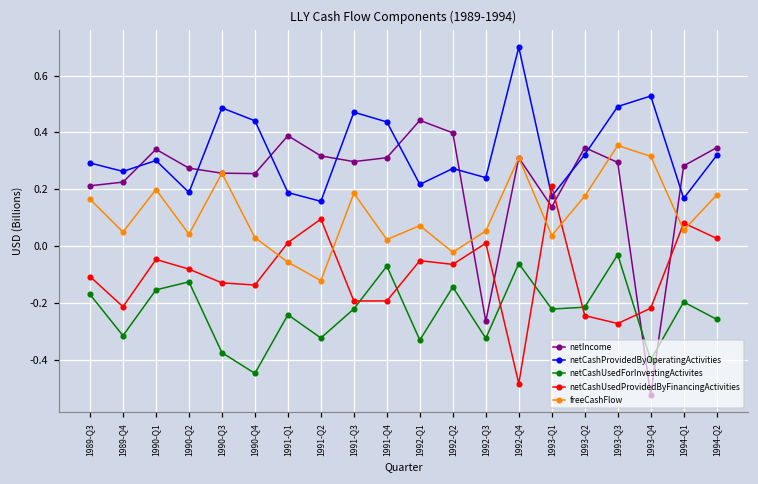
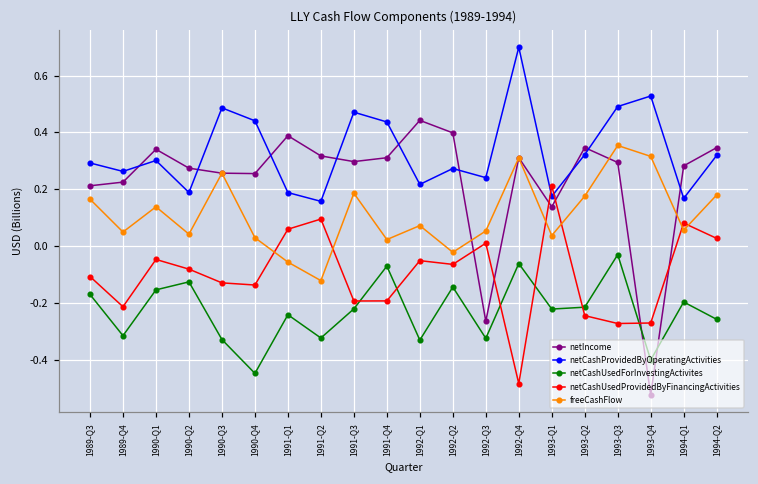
freeCashFlow, 1990-Q1: 0.20 -> 0.14
netCashUsedForInvestingActivites, 1990-Q3: -0.37 -> -0.33
netCashUsedProvidedByFinancingActivities, 1991-Q1: 0.01 -> 0.06
netCashUsedProvidedByFinancingActivities, 1993-Q4: -0.22 -> -0.27
